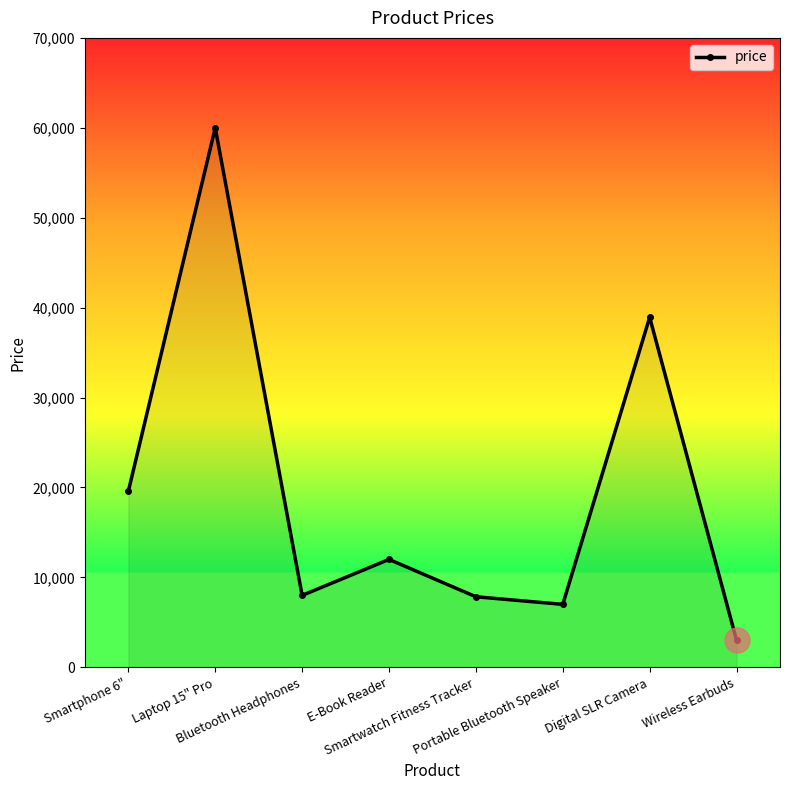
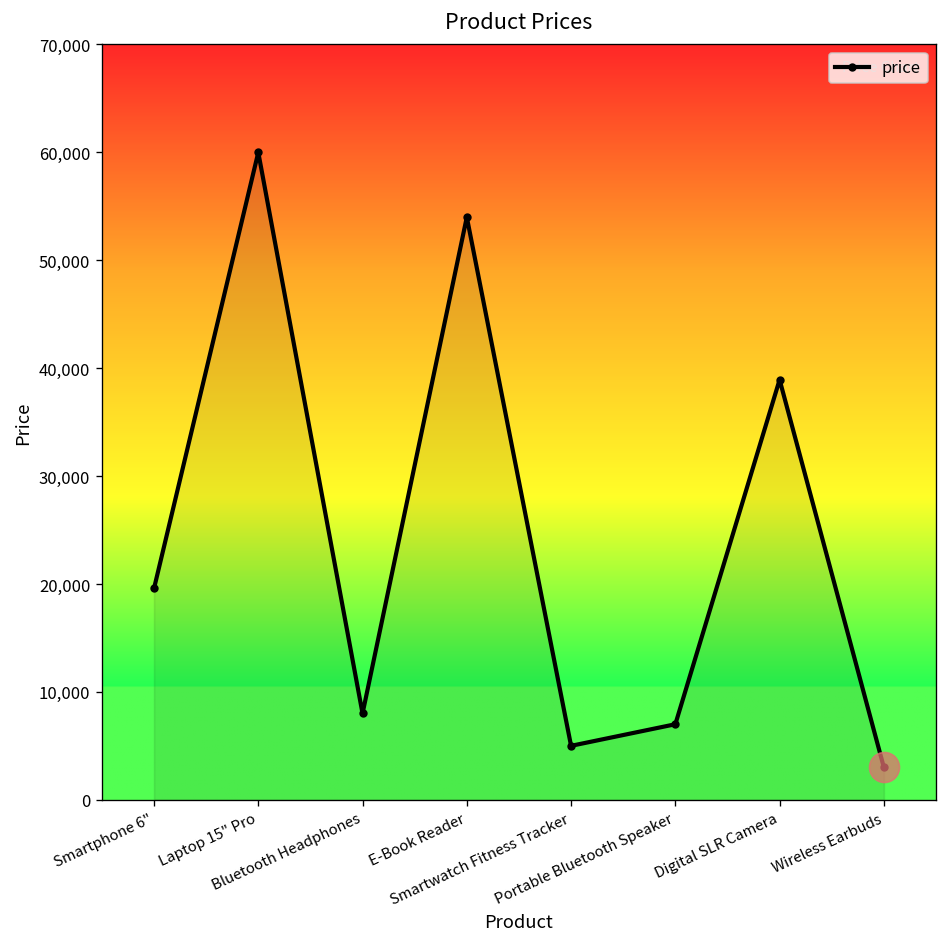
price, E-Book Reader: 12,000 -> 54,000
price, Smartwatch Fitness Tracker: 8,000 -> 5,000
